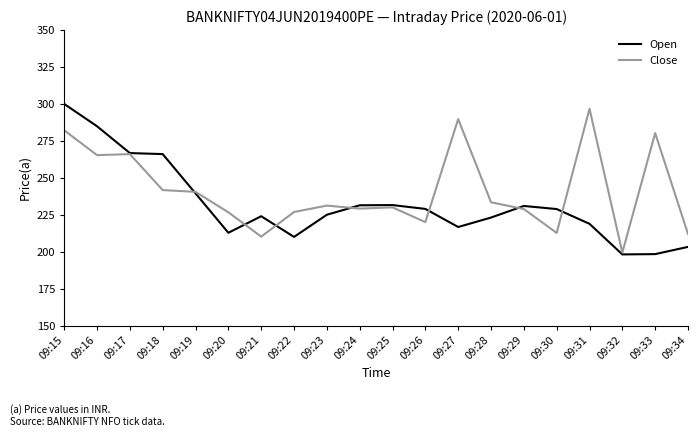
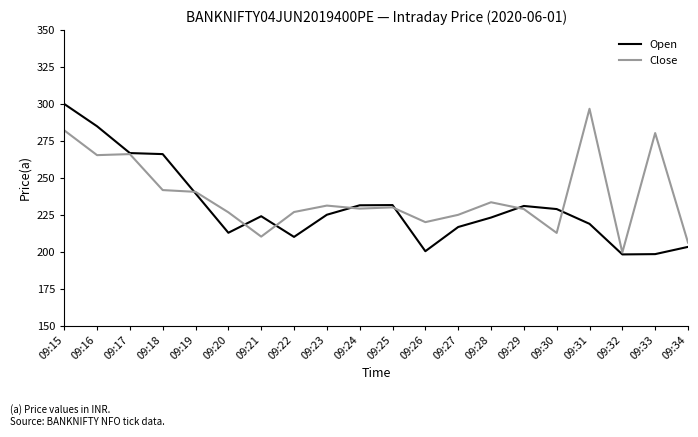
Open, 09:26: 229 -> 200
Close, 09:27: 290 -> 225
Close, 09:34: 212 -> 206
